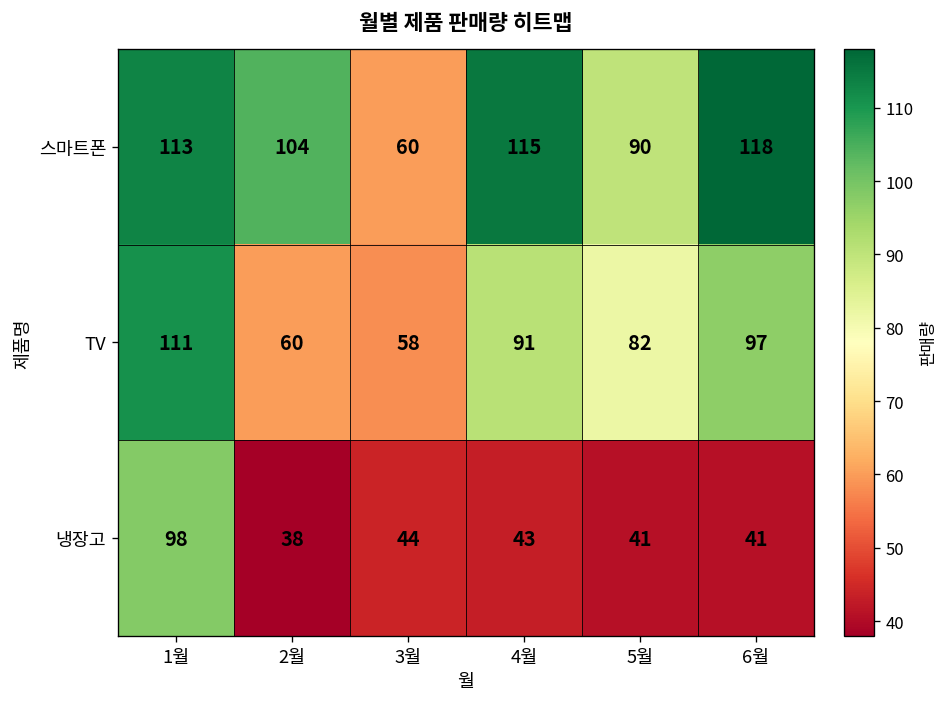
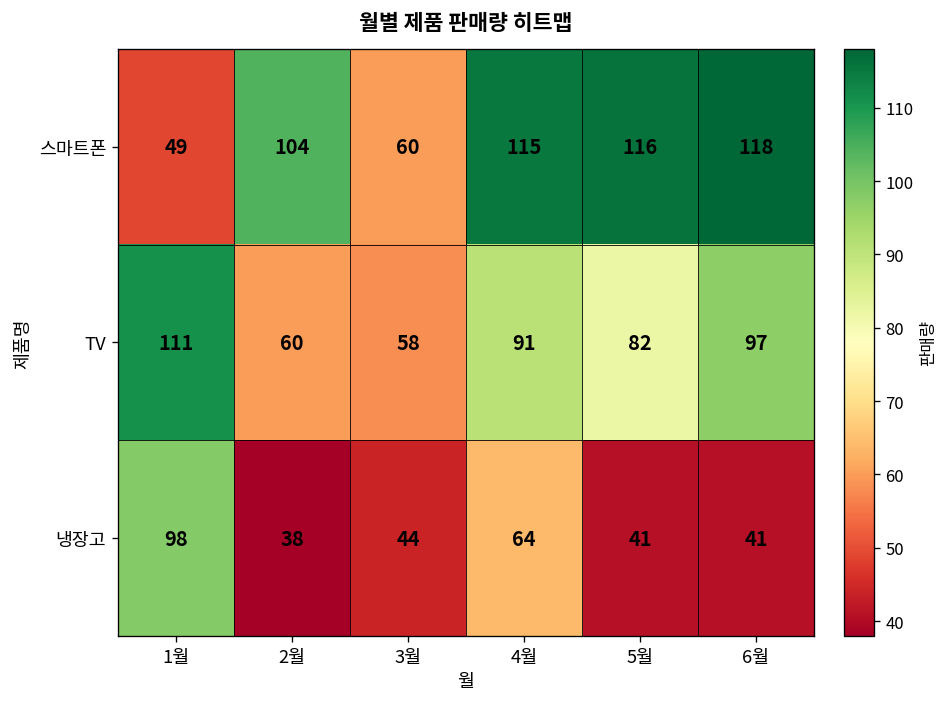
스마트폰, 1월: 113 -> 49
스마트폰, 5월: 90 -> 116
냉장고, 4월: 43 -> 64
